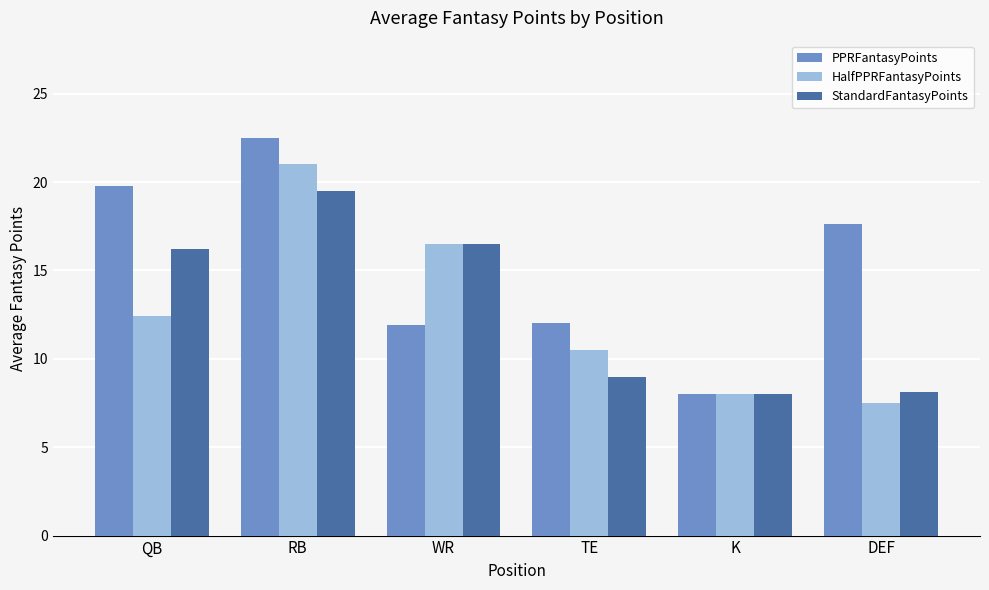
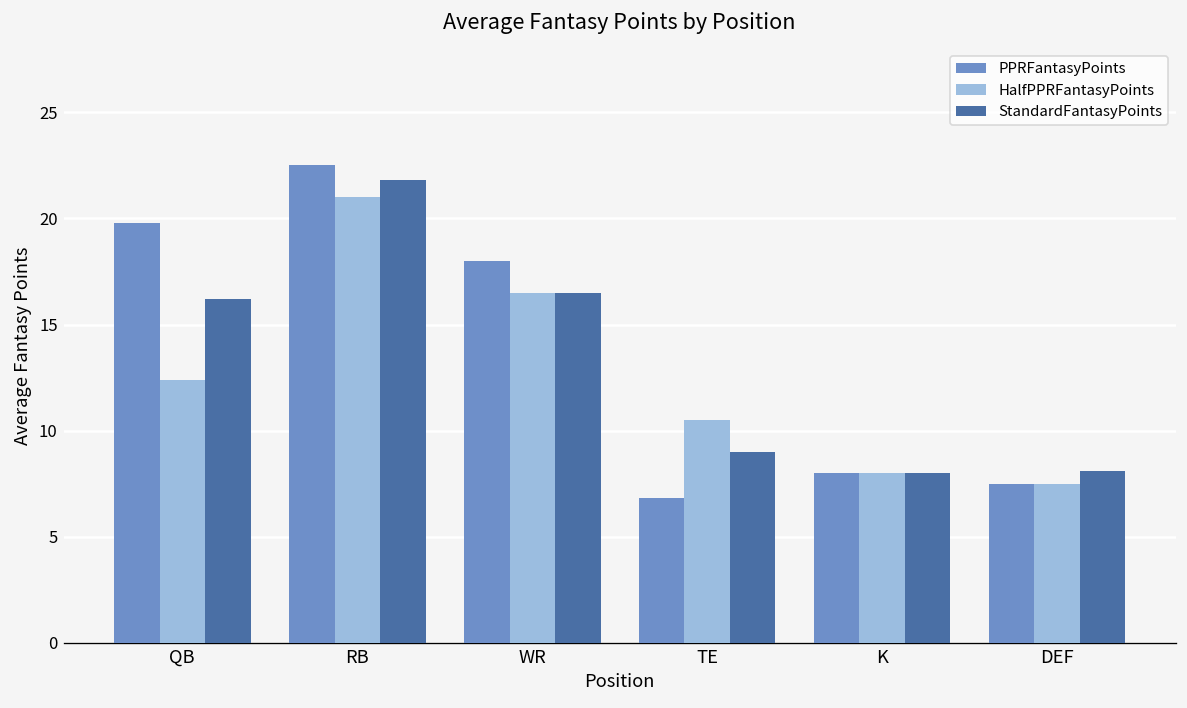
StandardFantasyPoints, RB: 19.5 -> 21.8
PPRFantasyPoints, WR: 11.9 -> 18.0
PPRFantasyPoints, TE: 12.0 -> 6.8
PPRFantasyPoints, DEF: 17.6 -> 7.5
